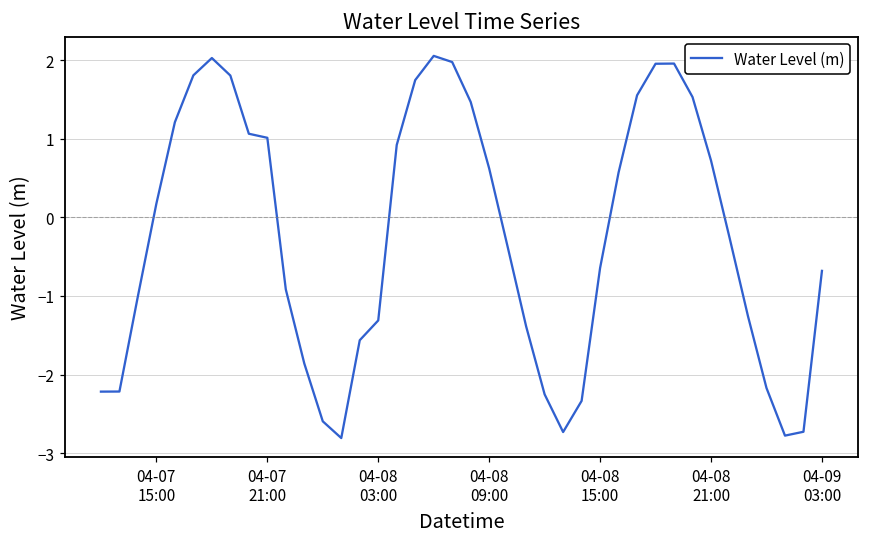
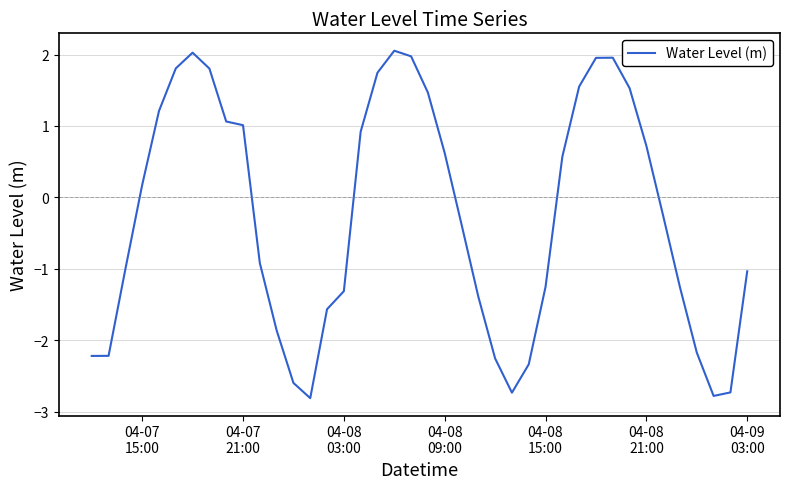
04-08 15:00: -0.6 -> -1.3
04-09 03:00: -0.7 -> -1.0
